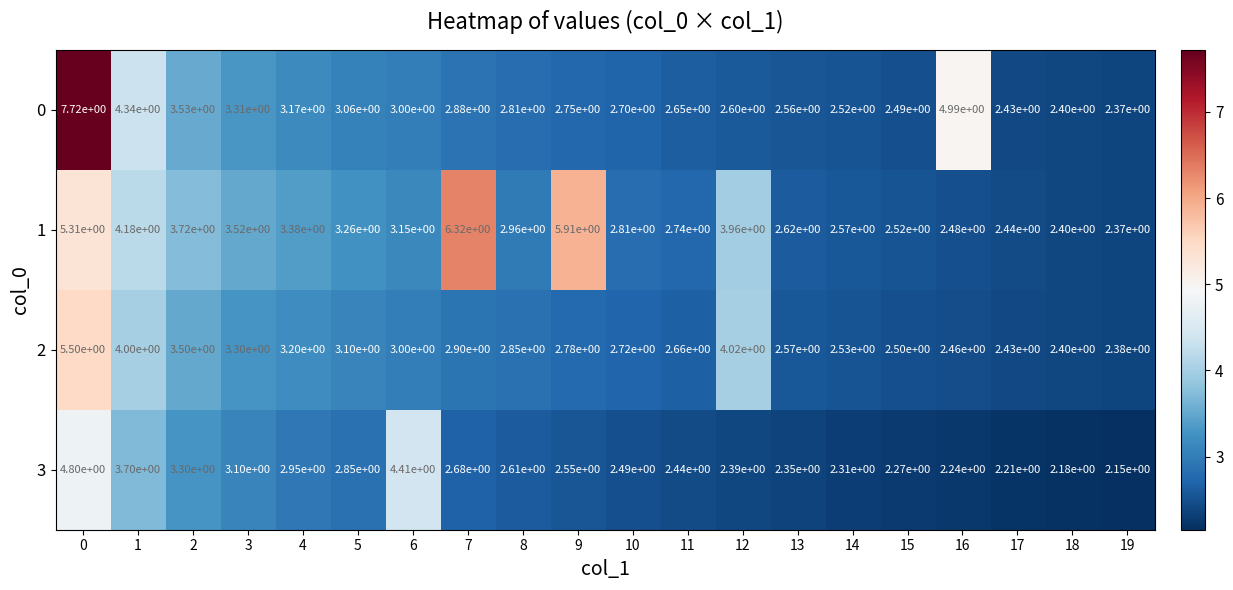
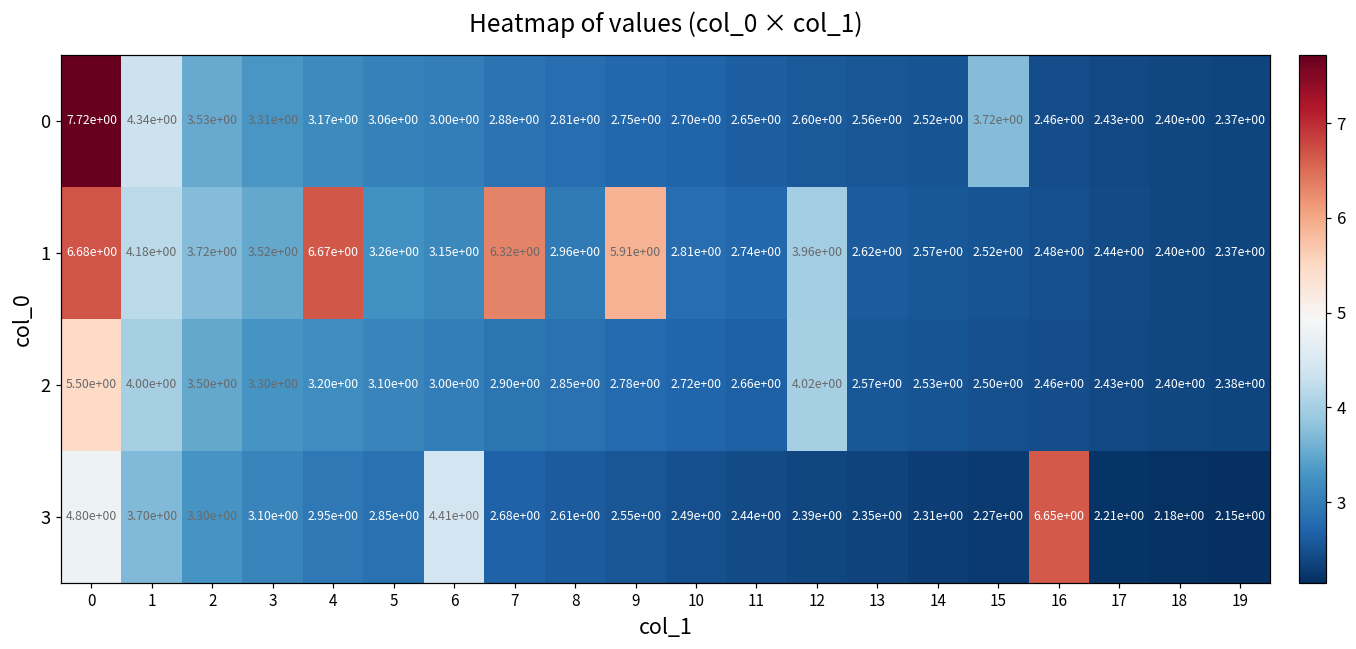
0, 15: 2.49e+00 -> 3.72e+00
0, 16: 4.99e+00 -> 2.46e+00
1, 0: 5.31e+00 -> 6.68e+00
1, 4: 3.38e+00 -> 6.67e+00
3, 16: 2.24e+00 -> 6.65e+00
